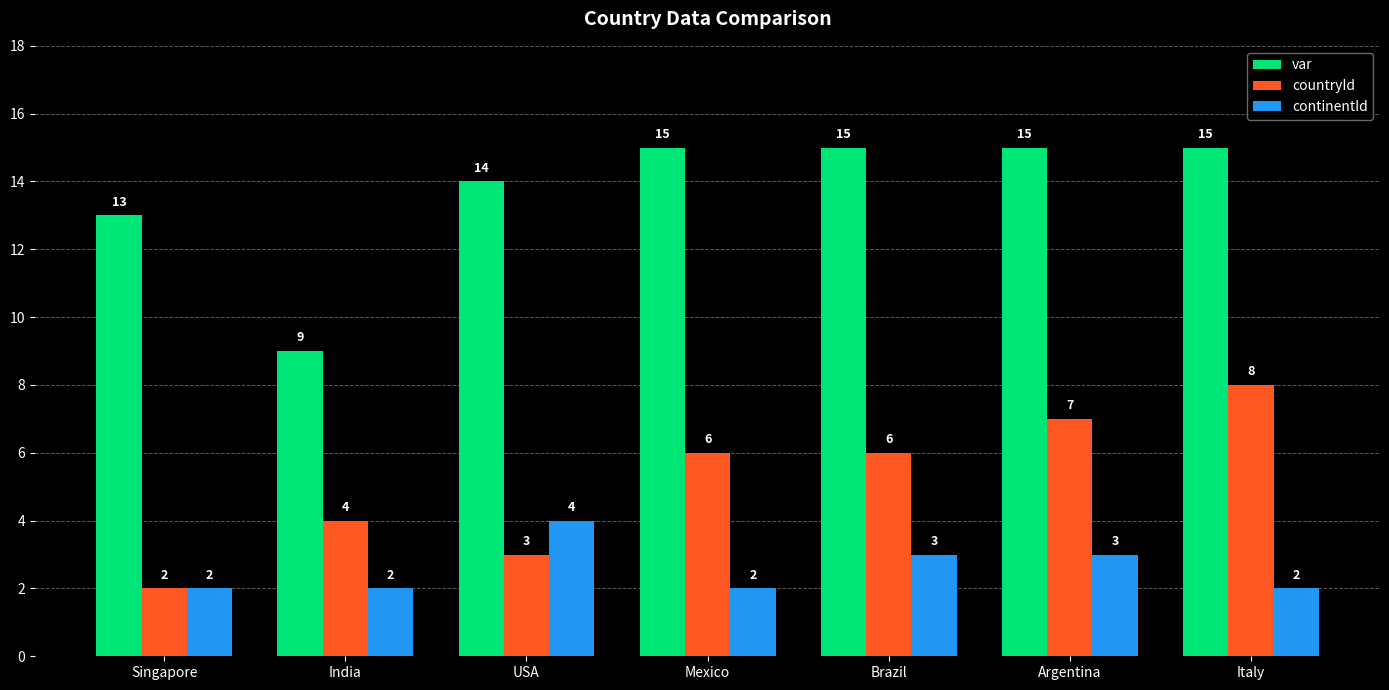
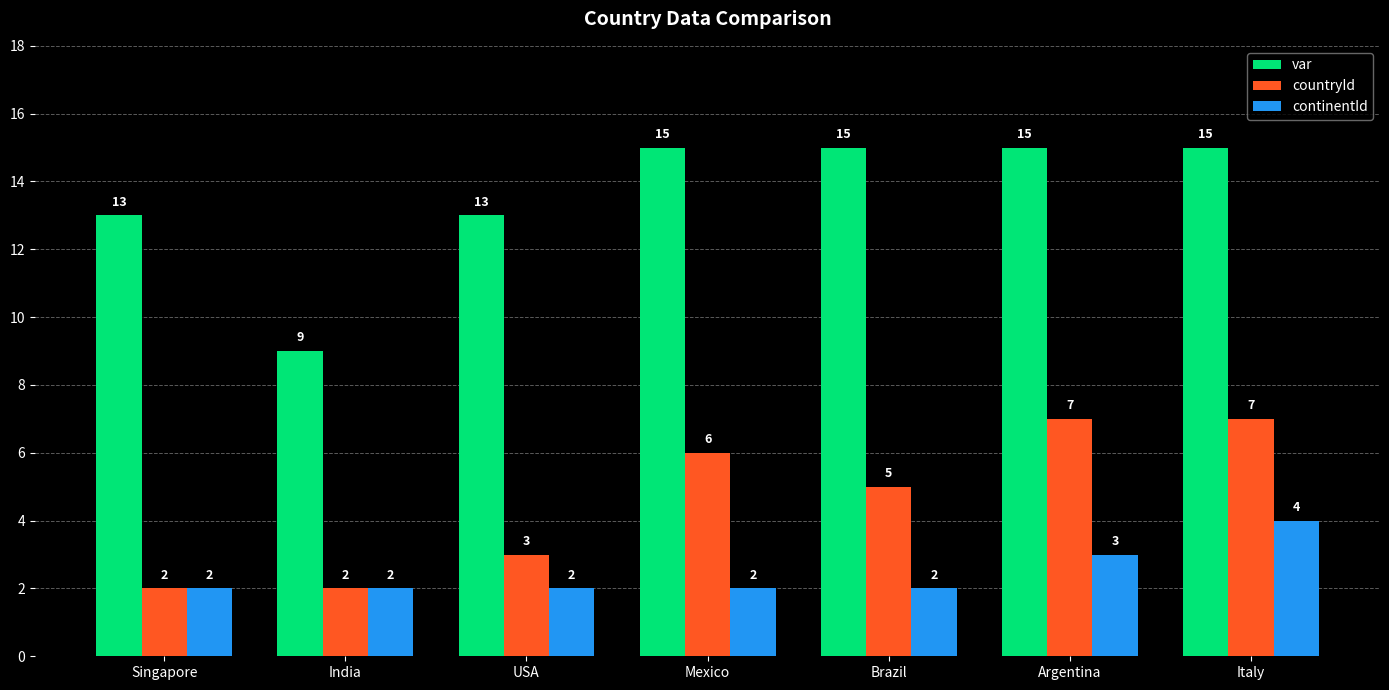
countryId, India: 4 -> 2
var, USA: 14 -> 13
continentId, USA: 4 -> 2
countryId, Brazil: 6 -> 5
continentId, Brazil: 3 -> 2
countryId, Italy: 8 -> 7
continentId, Italy: 2 -> 4
